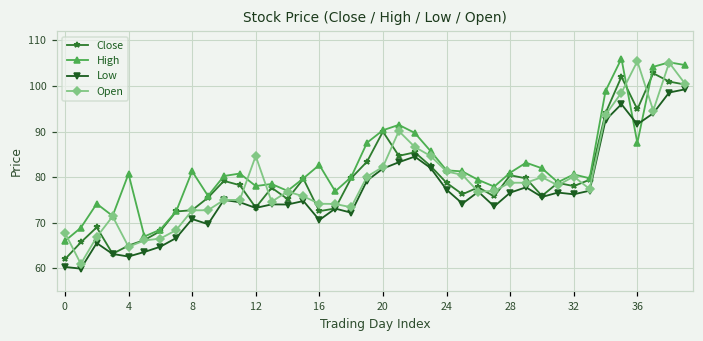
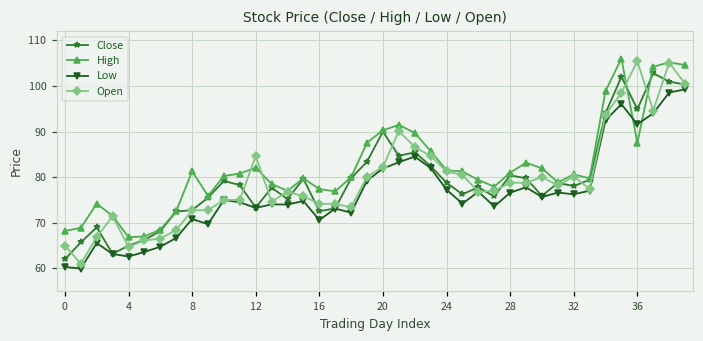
High, 0: 66 -> 68
Open, 0: 68 -> 65
High, 4: 81 -> 67
High, 12: 78 -> 82
High, 16: 83 -> 77
